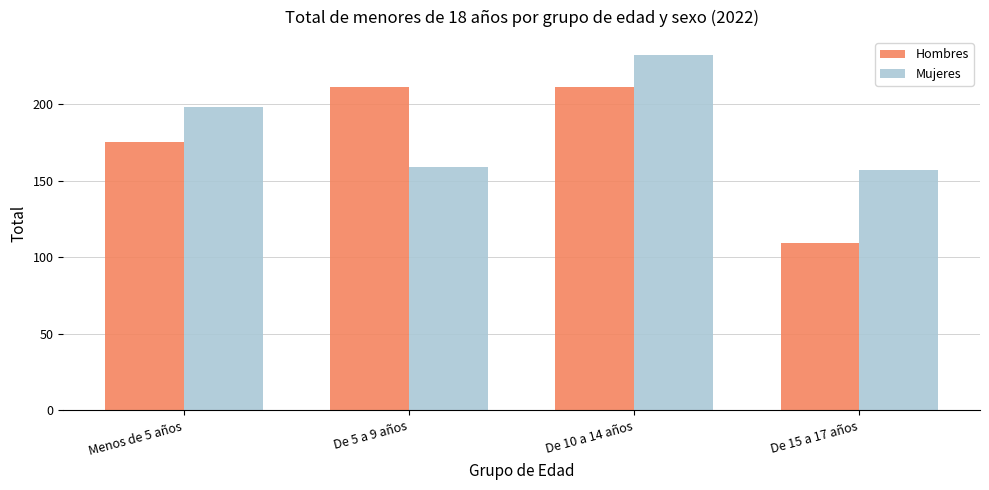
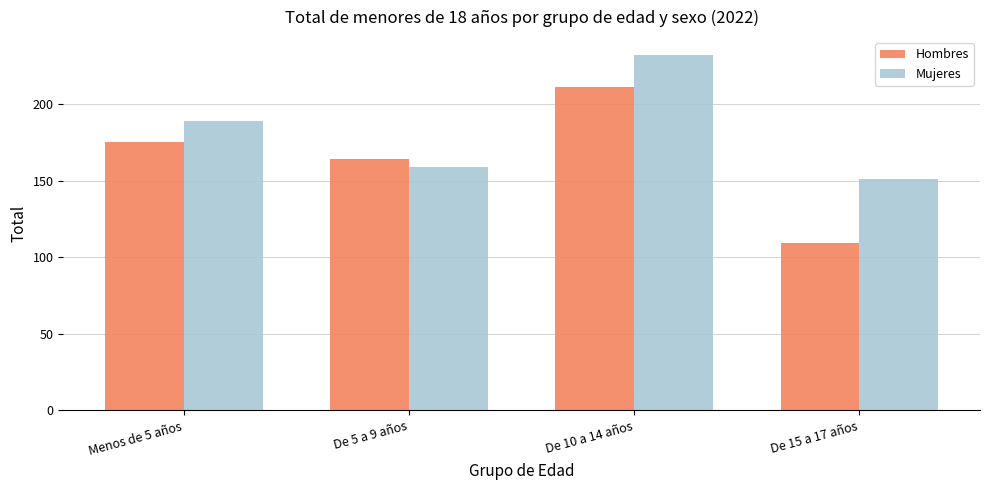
Mujeres, Menos de 5 años: 198 -> 189
Hombres, De 5 a 9 años: 211 -> 164
Mujeres, De 15 a 17 años: 157 -> 151
